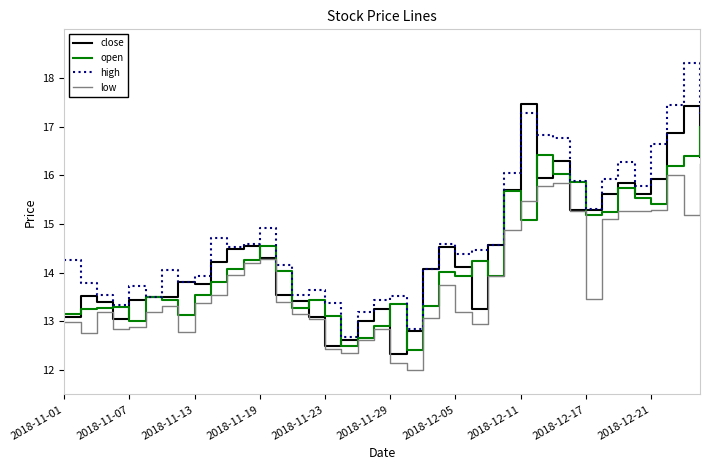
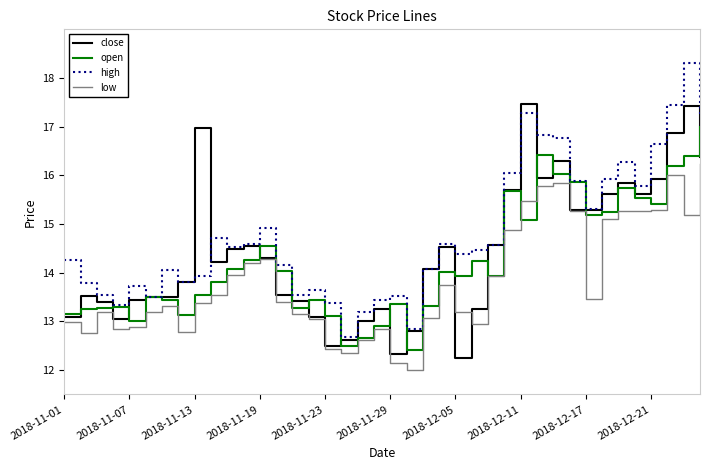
close, 2018-11-13: 13.8 -> 17.0
close, 2018-12-05: 14.1 -> 12.2
